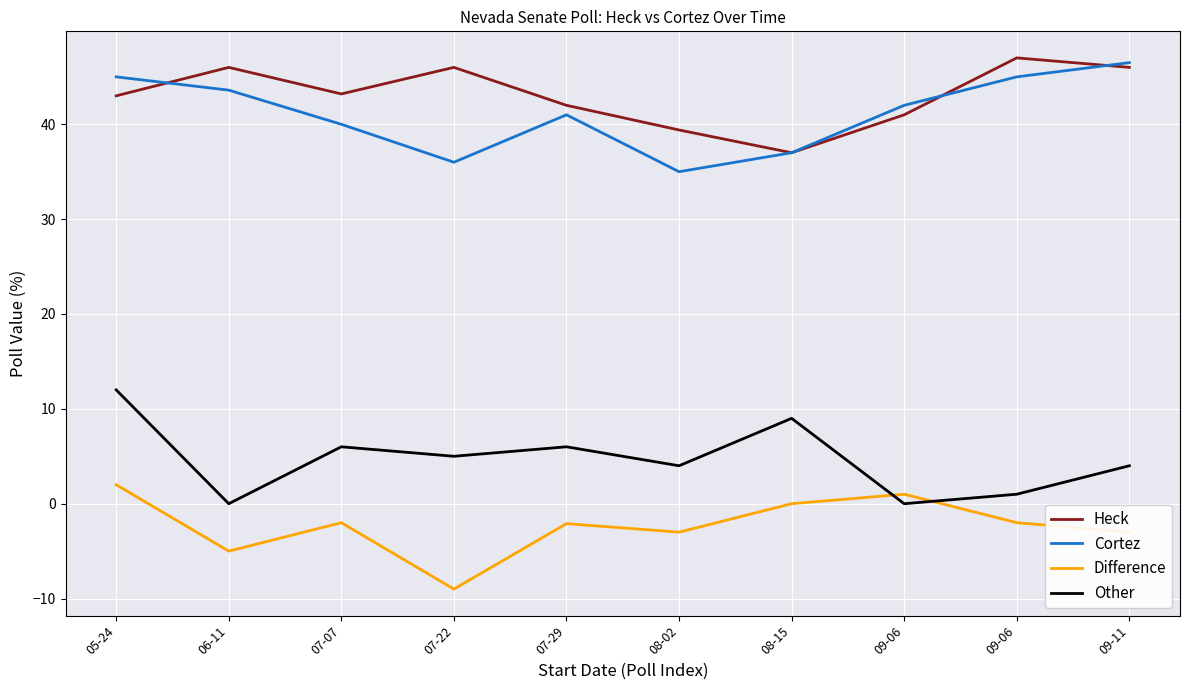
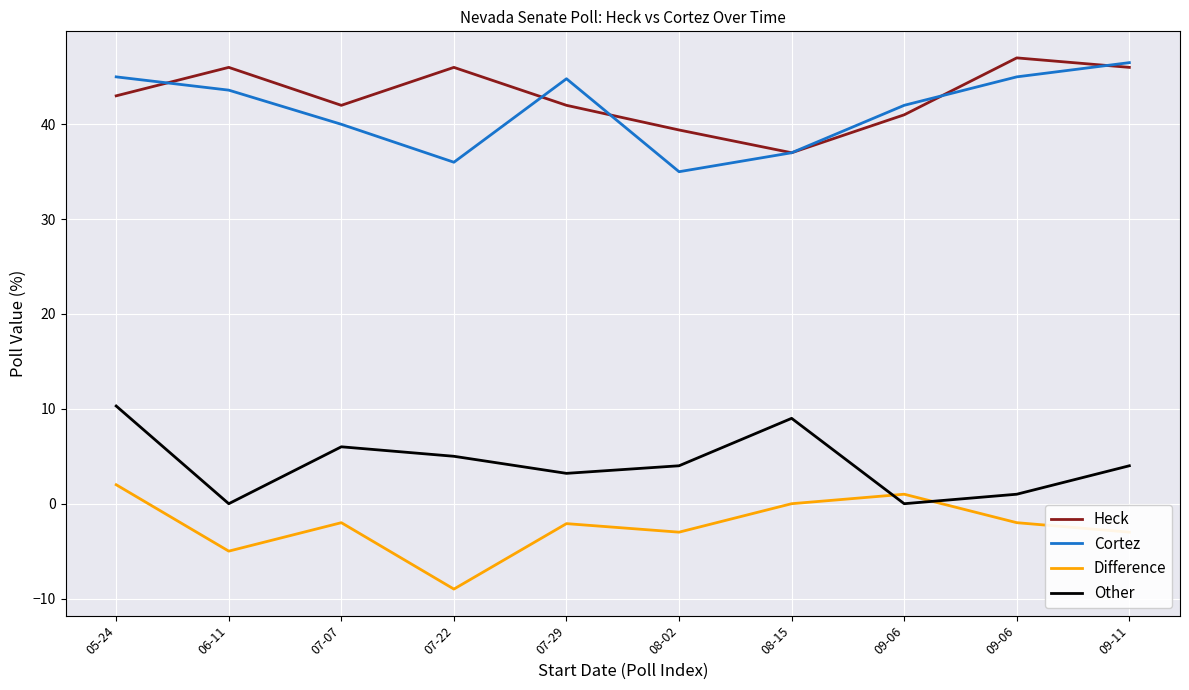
Other, 05-24: 12 -> 10
Heck, 07-07: 43 -> 42
Cortez, 07-29: 41 -> 45
Other, 07-29: 6 -> 3
